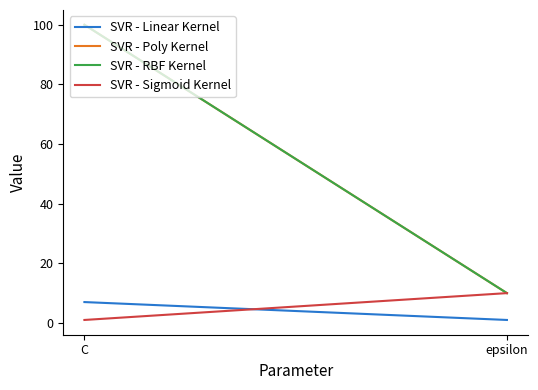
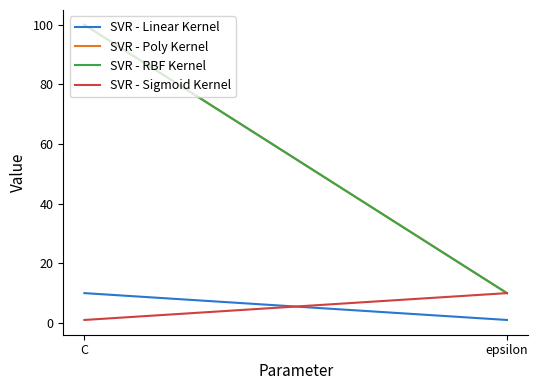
SVR - Linear Kernel, C: 7 -> 10
